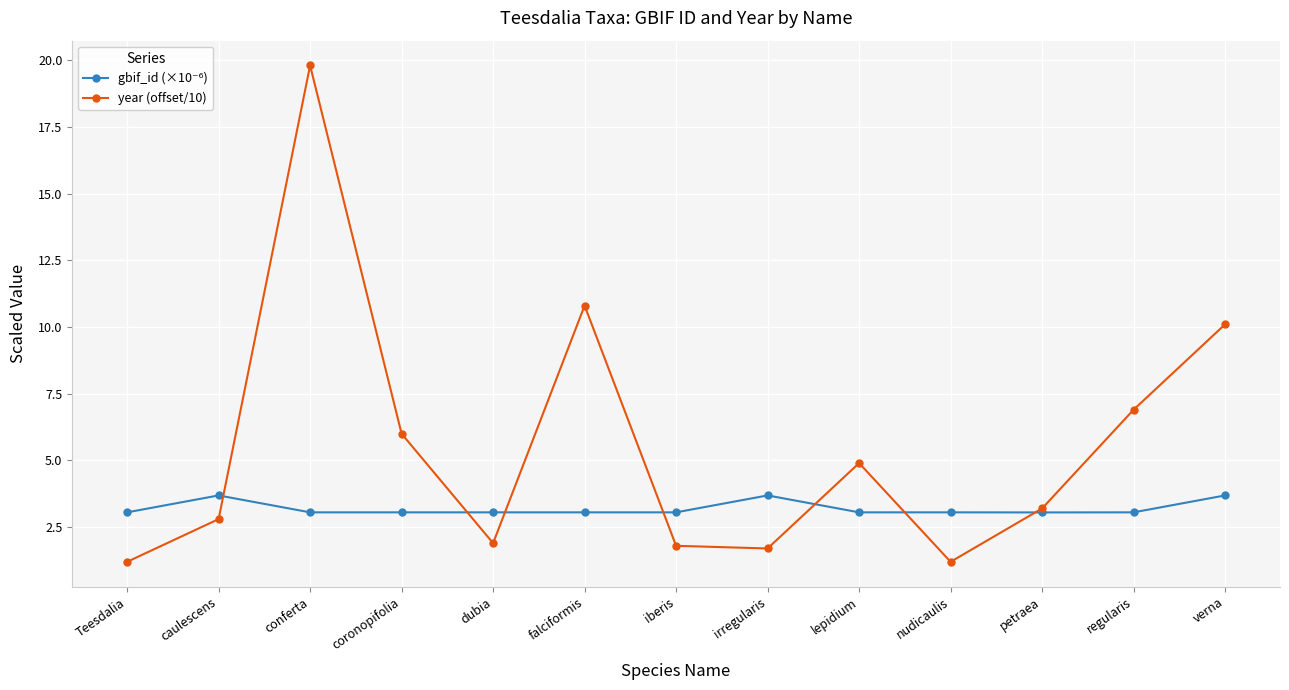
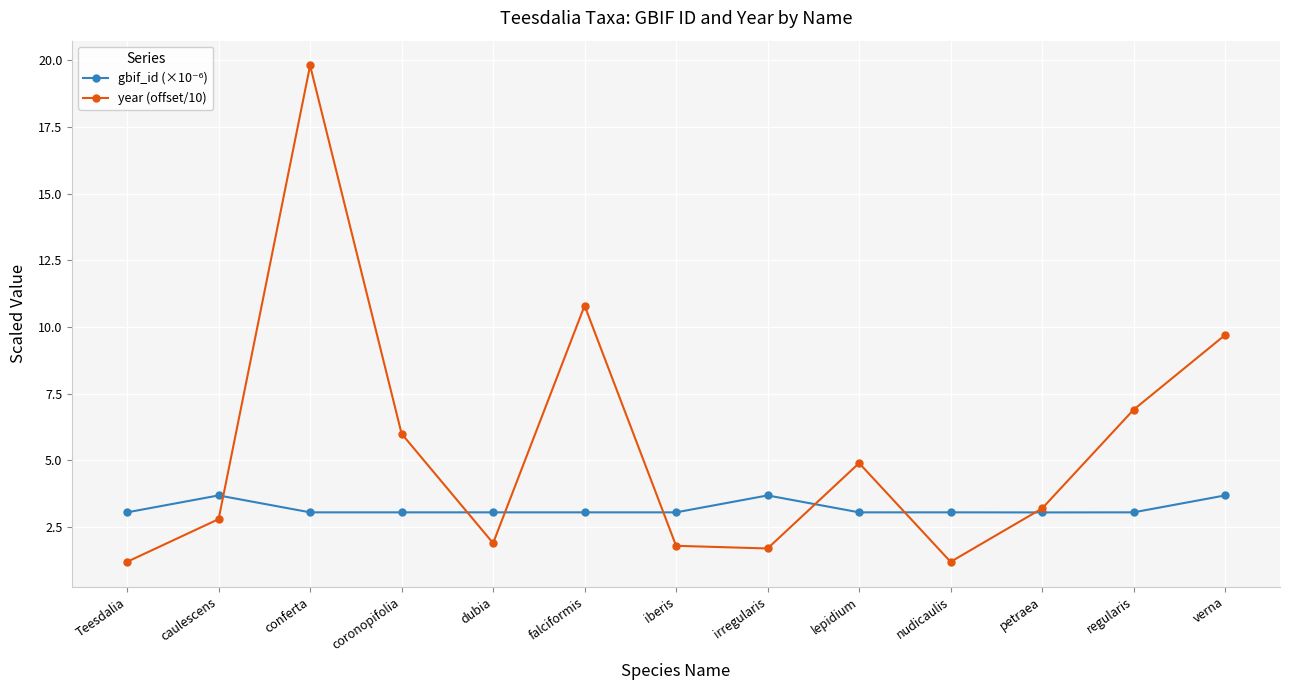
year (offset/10), verna: 10.1 -> 9.7
